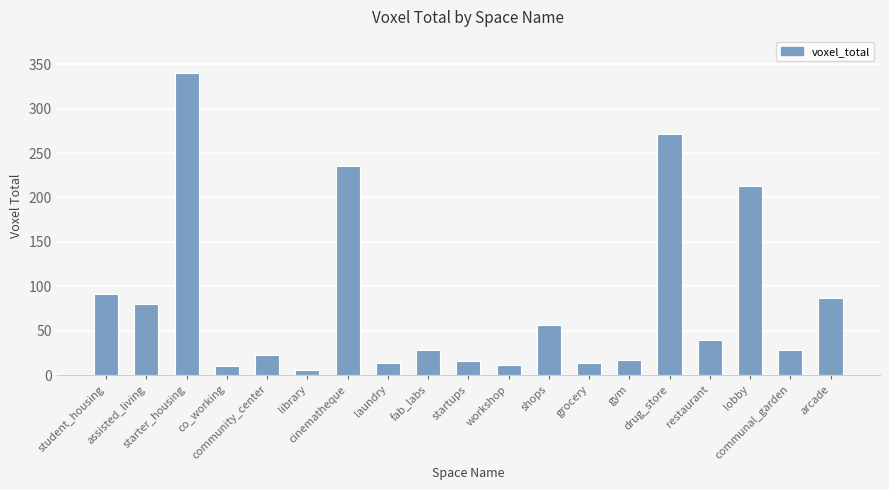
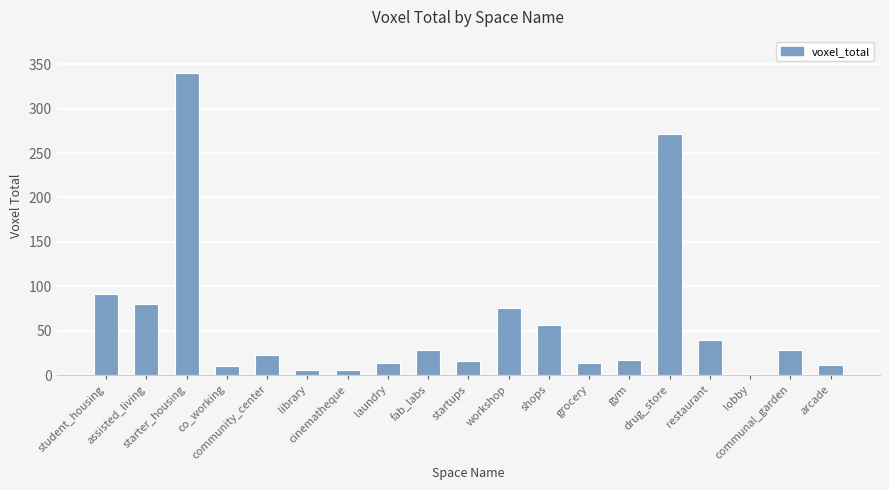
cinematheque: 240 -> 10
workshop: 10 -> 80
lobby: 210 -> 0
arcade: 90 -> 10
